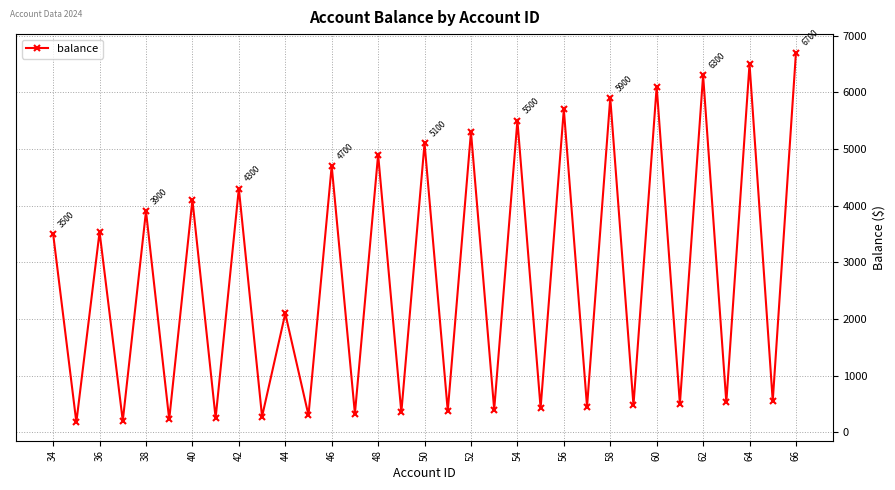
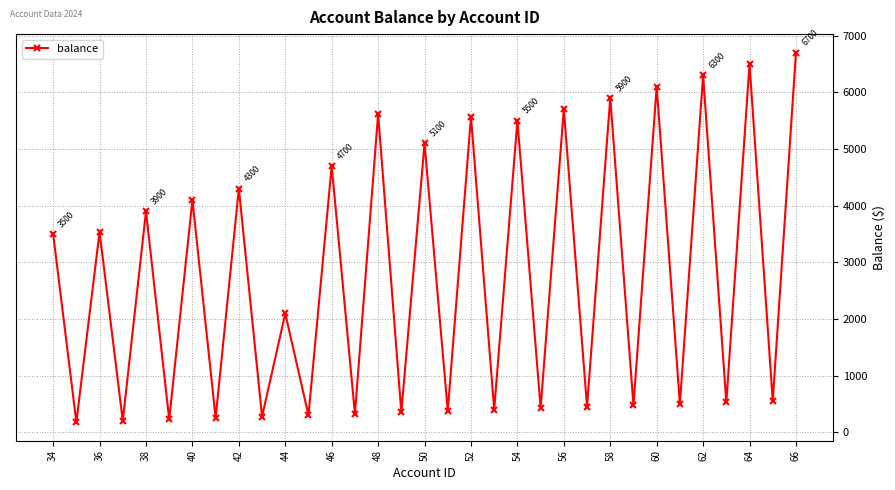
48: 4900 -> 5600
52: 5300 -> 5600
